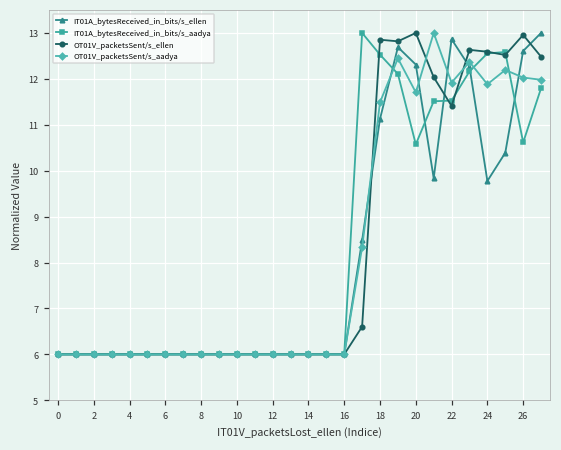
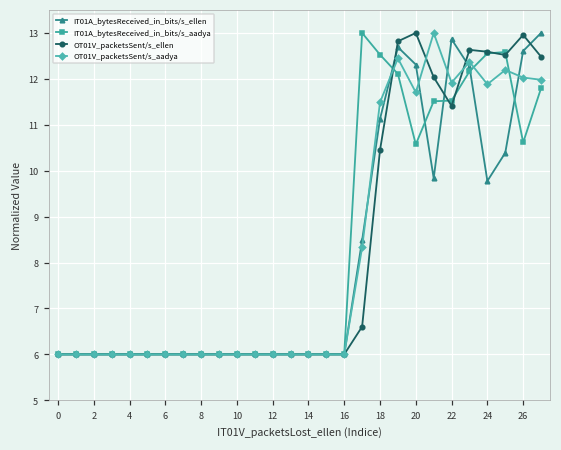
OT01V_packetsSent/s_ellen, 18: 12.9 -> 10.4
